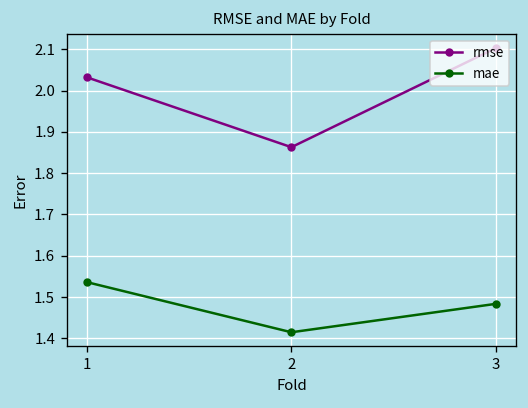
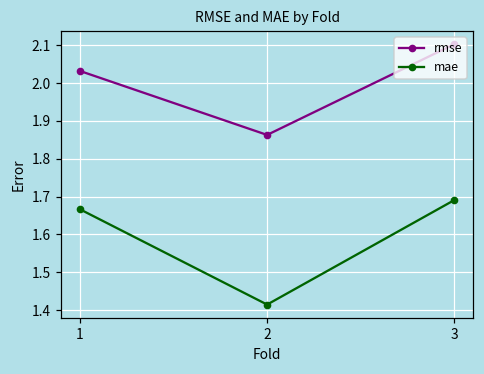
mae, 1: 1.54 -> 1.67
mae, 3: 1.48 -> 1.69
